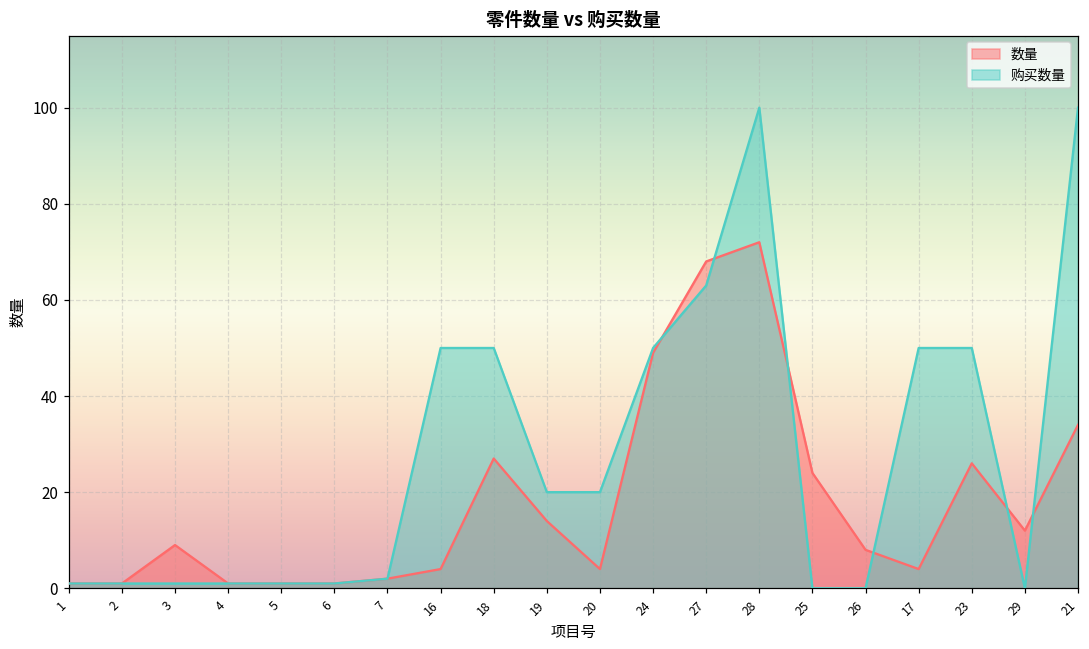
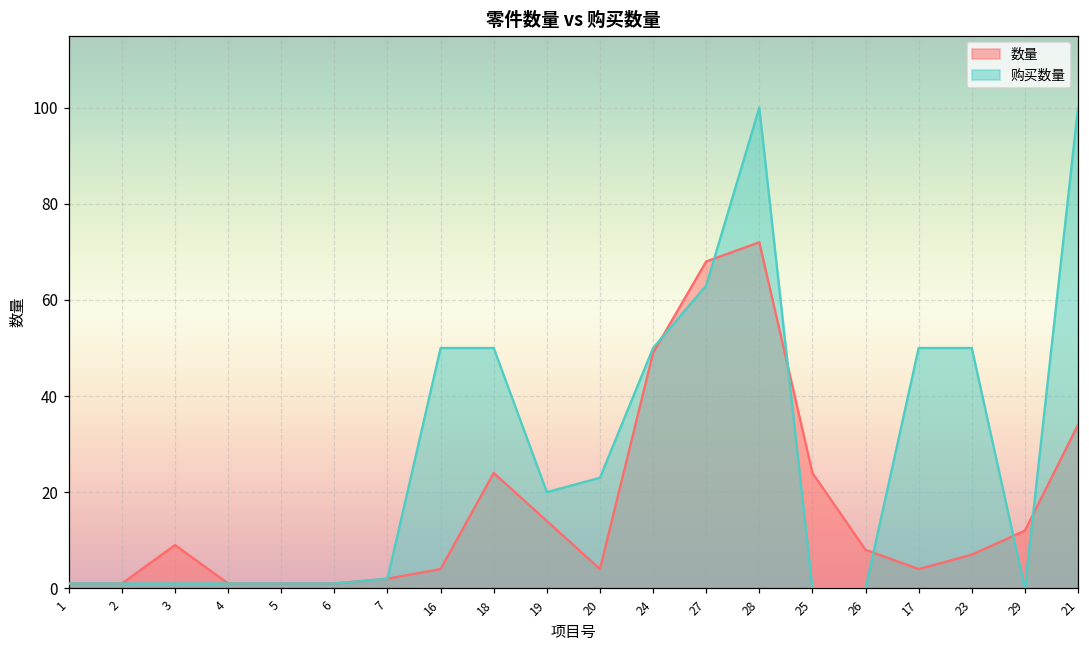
数量, 18: 27 -> 24
购买数量, 20: 20 -> 23
数量, 23: 26 -> 7
